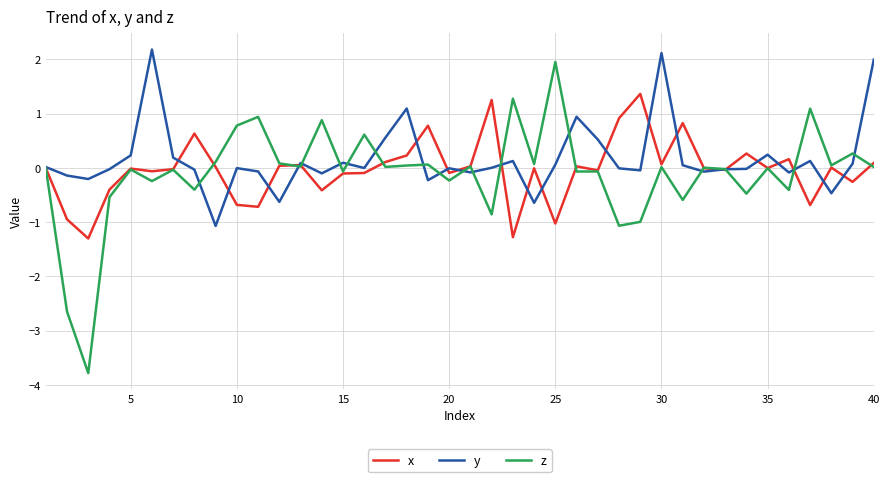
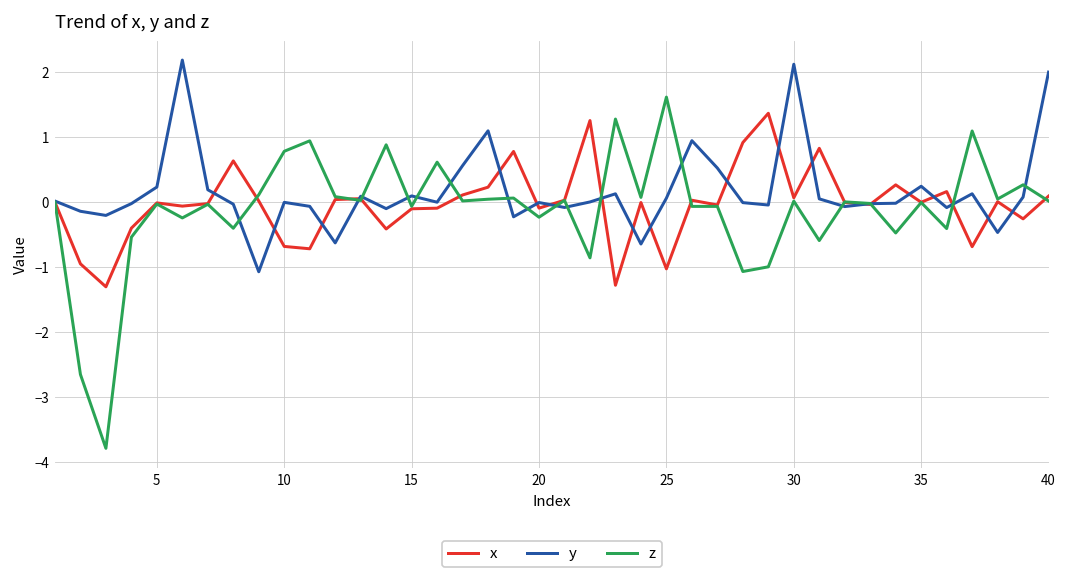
z, 25: 2.0 -> 1.6
